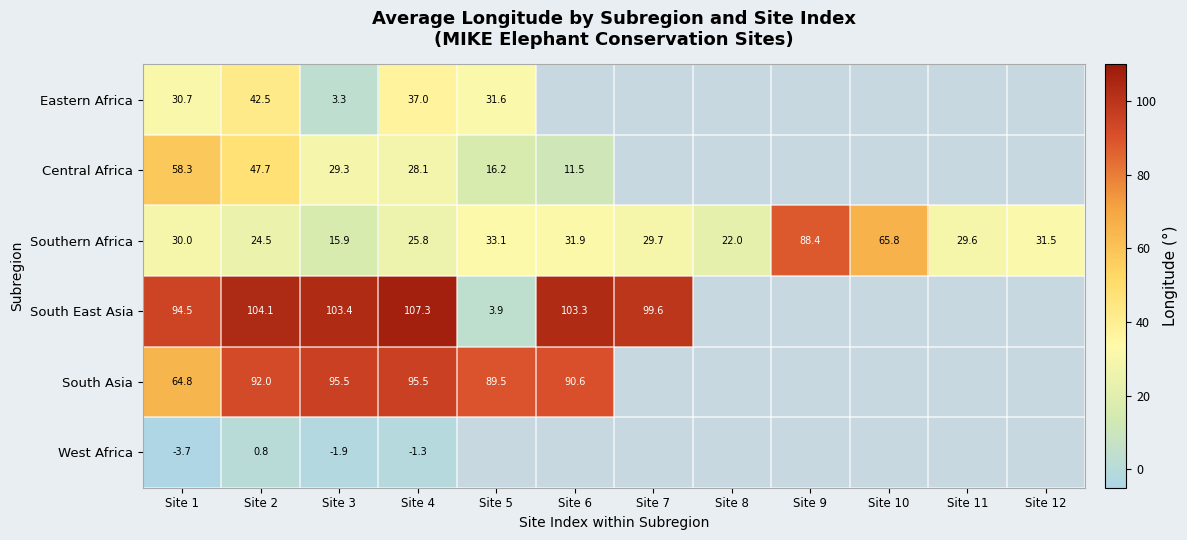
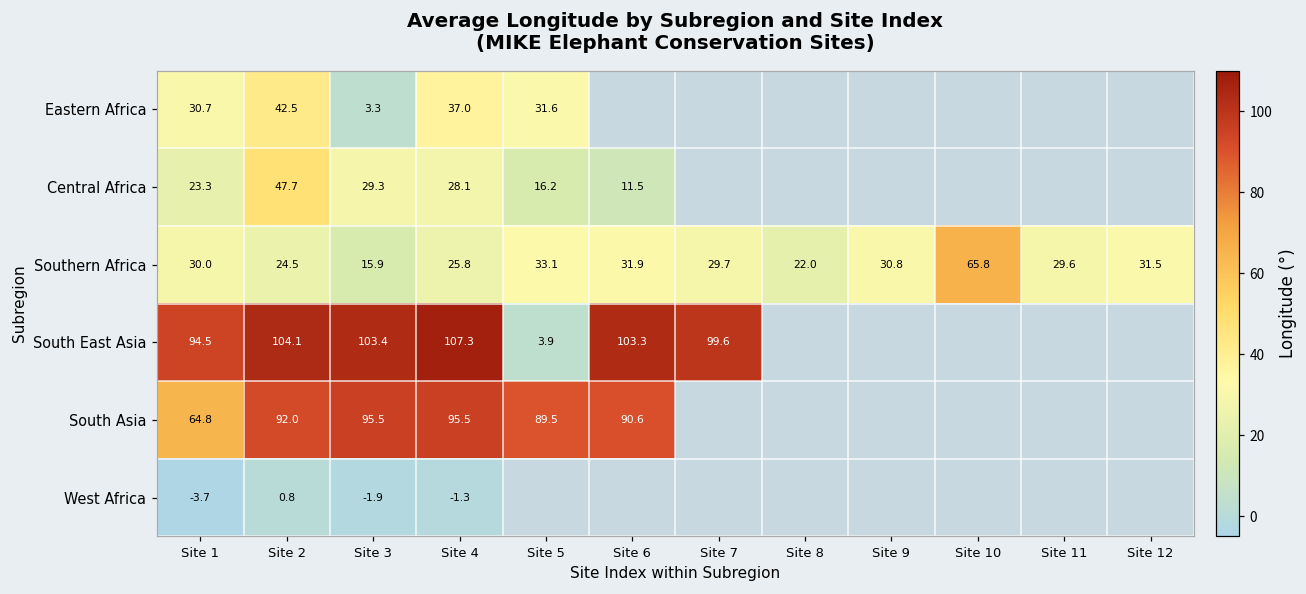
Central Africa, Site 1: 58.3 -> 23.3
Southern Africa, Site 9: 88.4 -> 30.8
